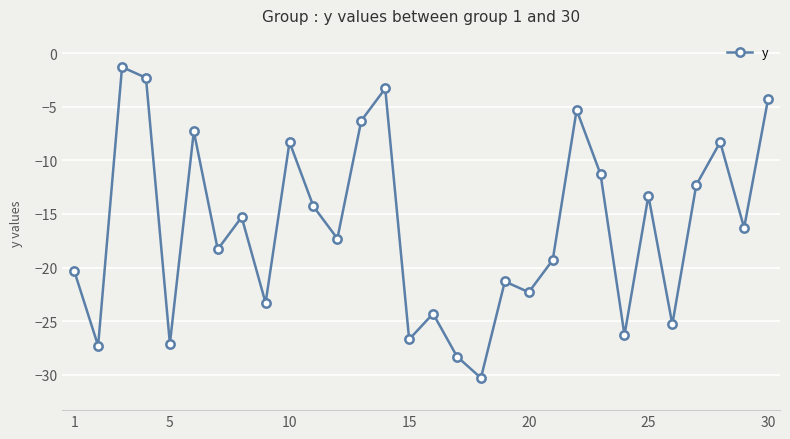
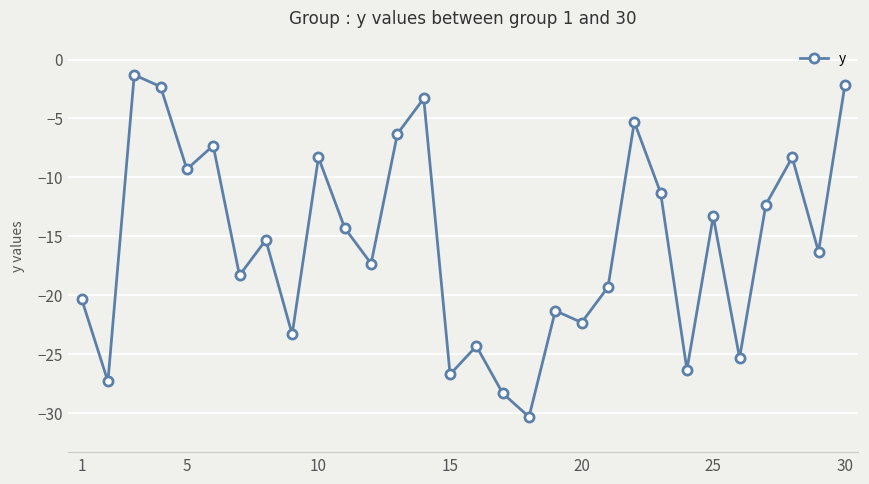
5: -27.1 -> -9.3
30: -4.3 -> -2.2
